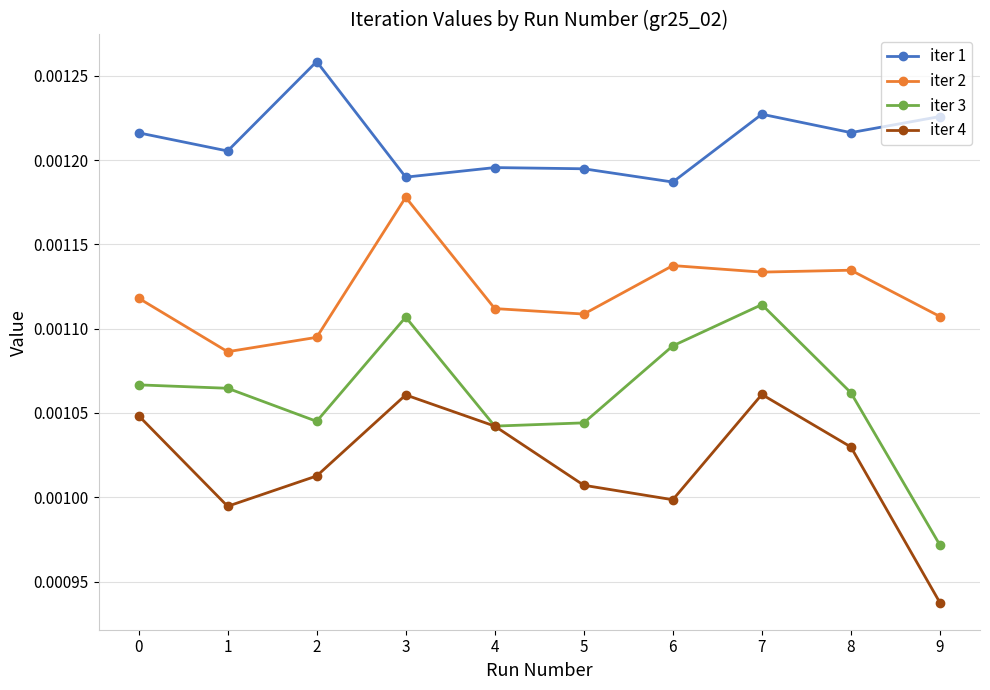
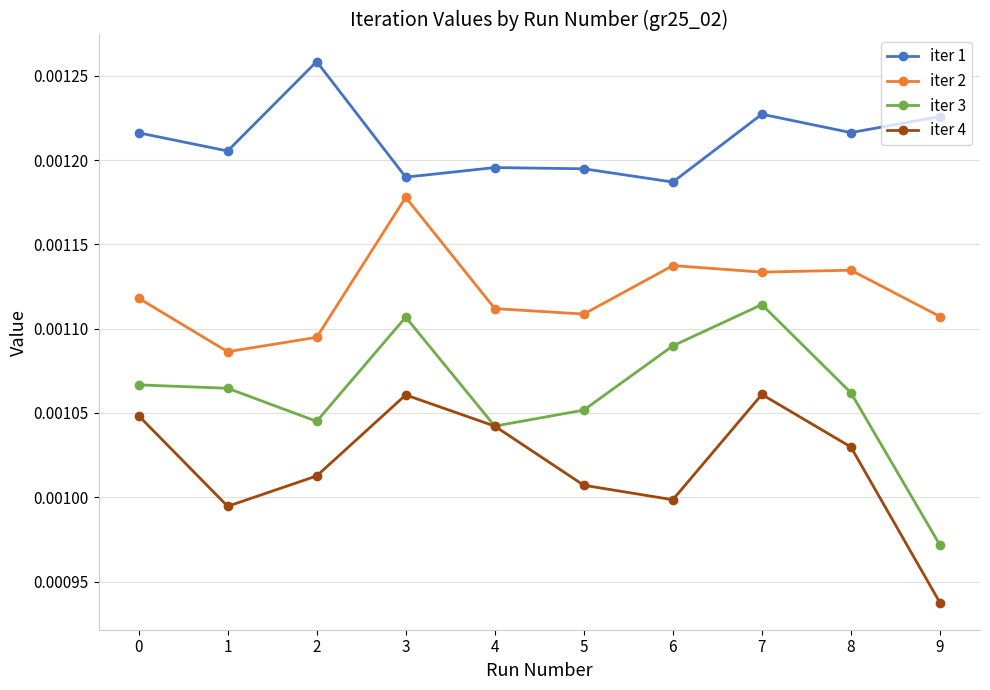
iter 3, 5: 0.001044 -> 0.001052
